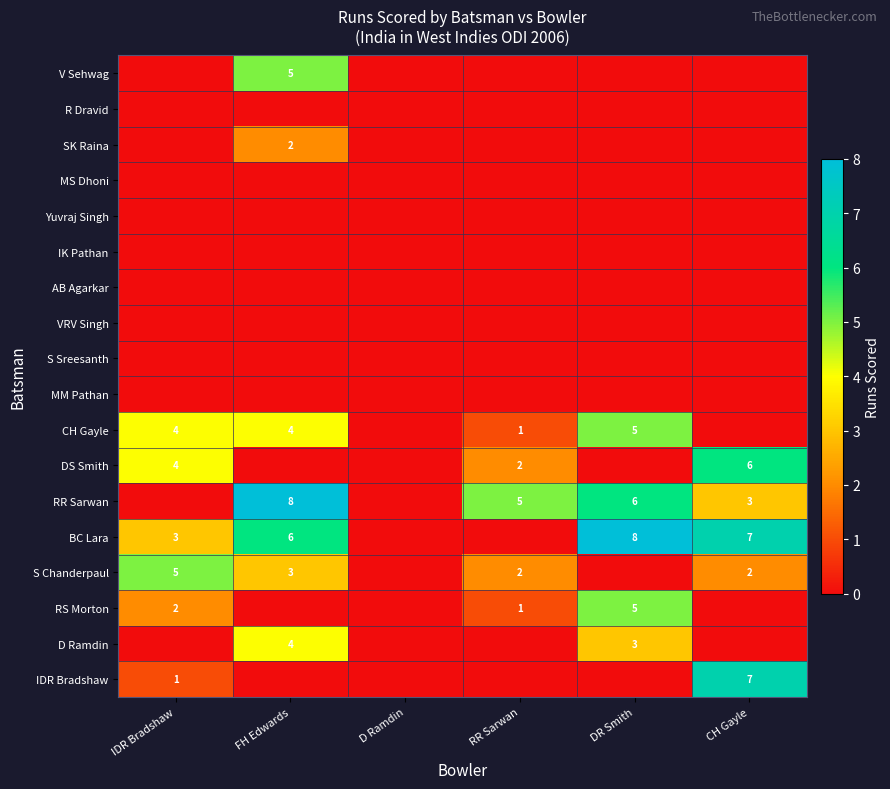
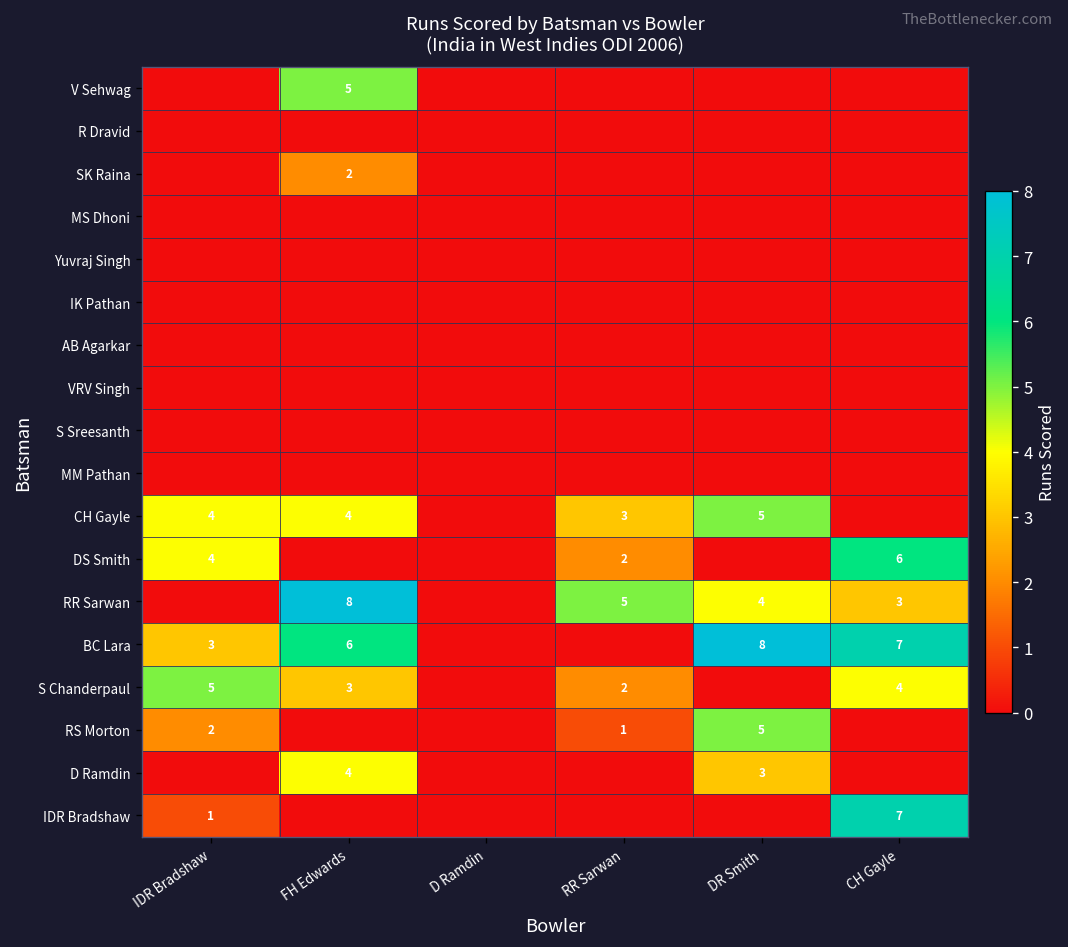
CH Gayle, RR Sarwan: 1 -> 3
RR Sarwan, DR Smith: 6 -> 4
S Chanderpaul, CH Gayle: 2 -> 4
